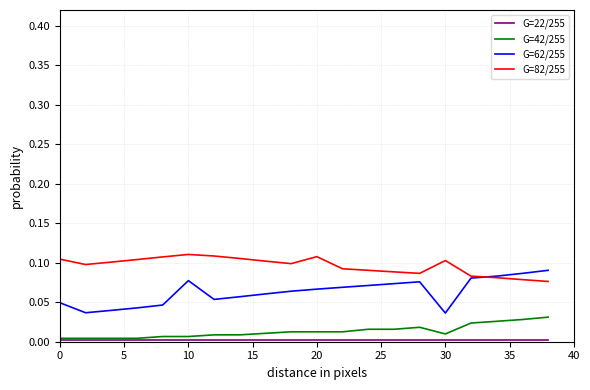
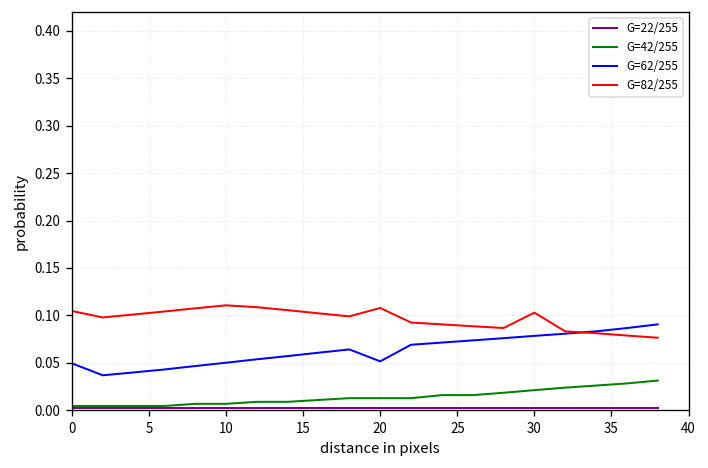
G=62/255, 10: 0.08 -> 0.05
G=62/255, 20: 0.07 -> 0.05
G=42/255, 30: 0.01 -> 0.02
G=62/255, 30: 0.04 -> 0.08
